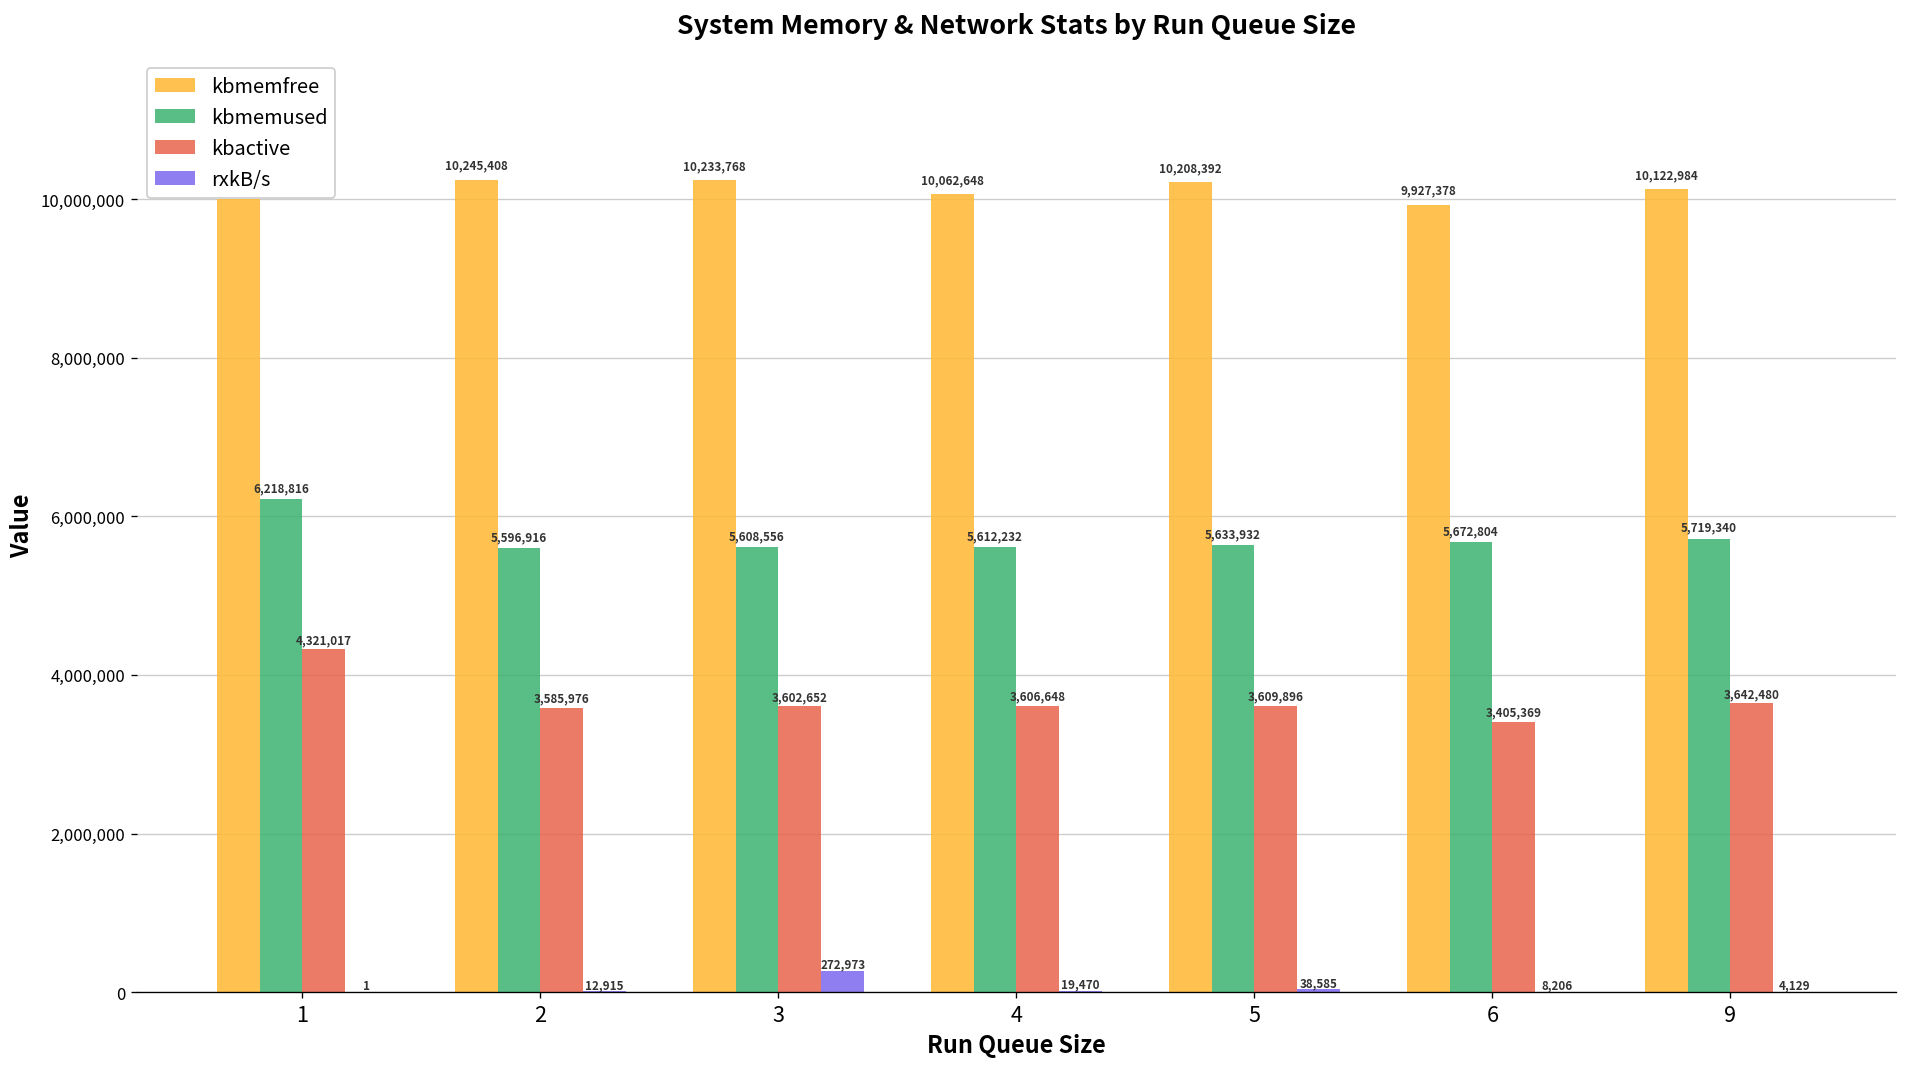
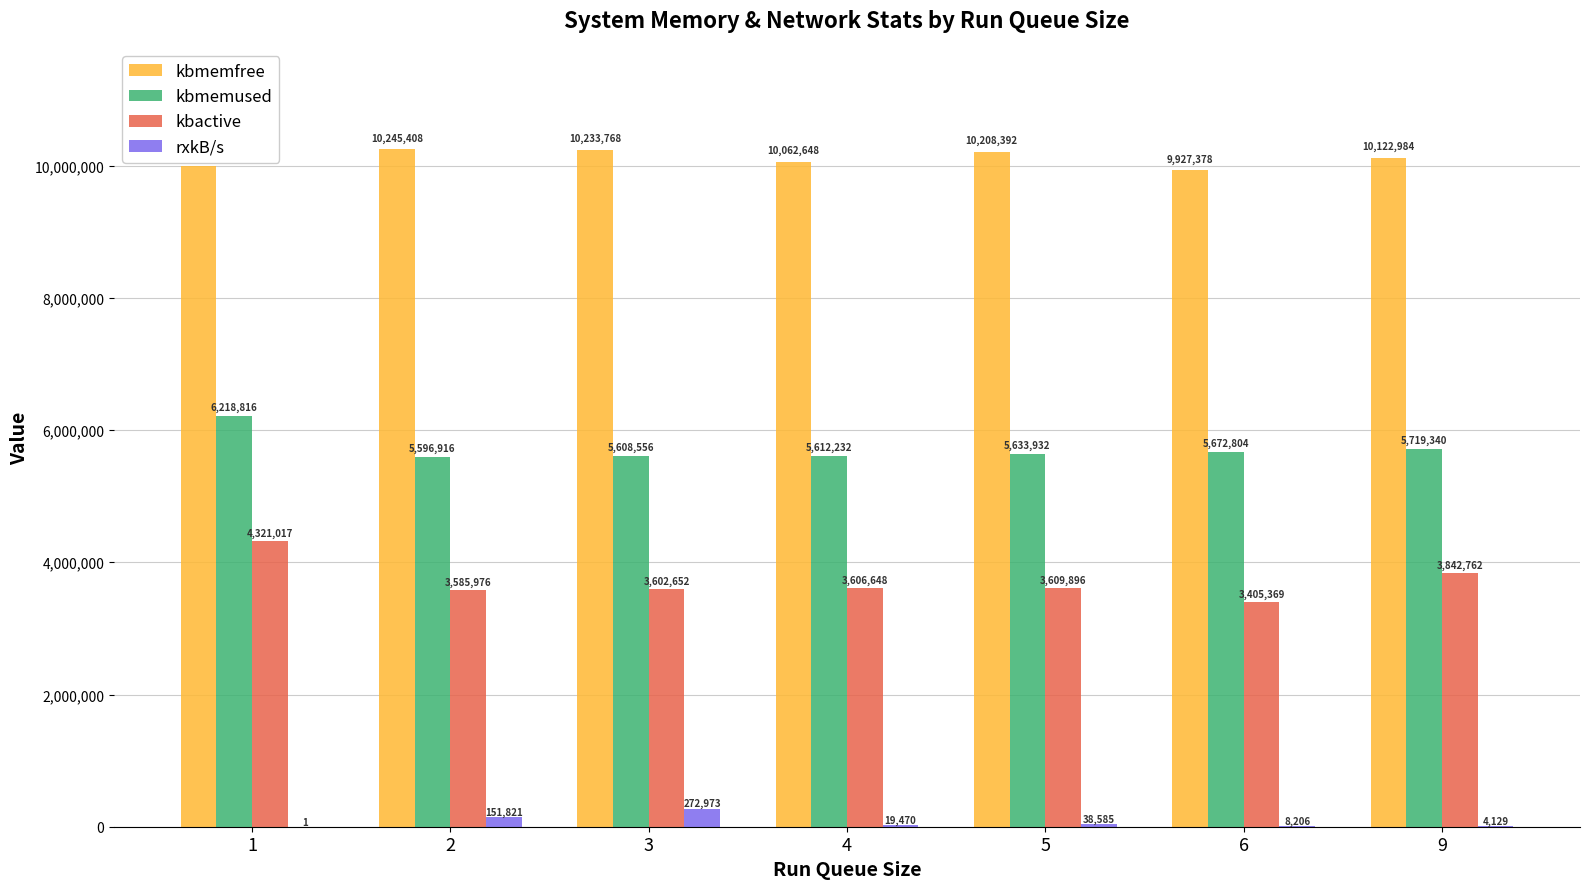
rxkB/s, 2: 12,915 -> 151,821
kbactive, 9: 3,642,480 -> 3,842,762
